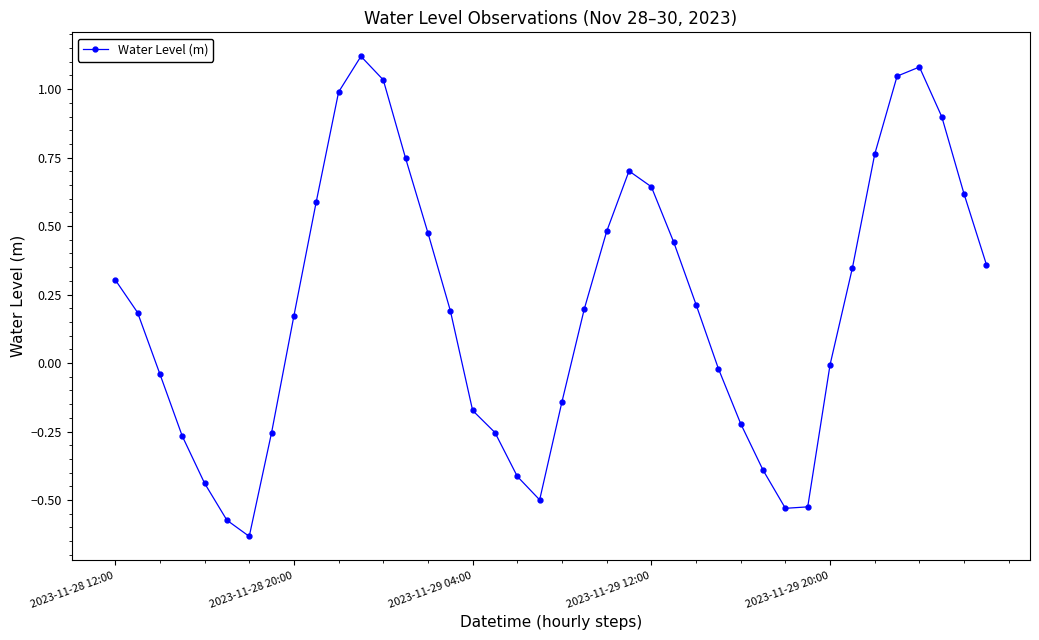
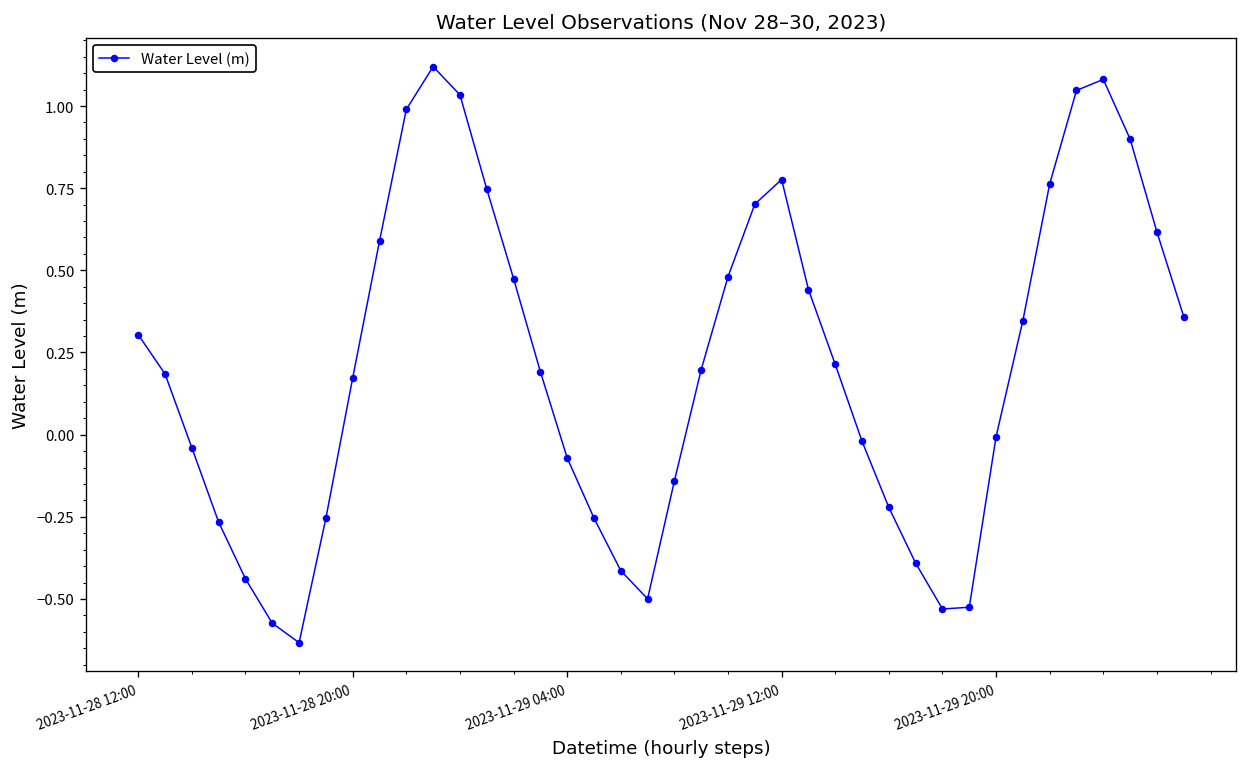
2023-11-29 04:00: -0.17 -> -0.07
2023-11-29 12:00: 0.64 -> 0.78
